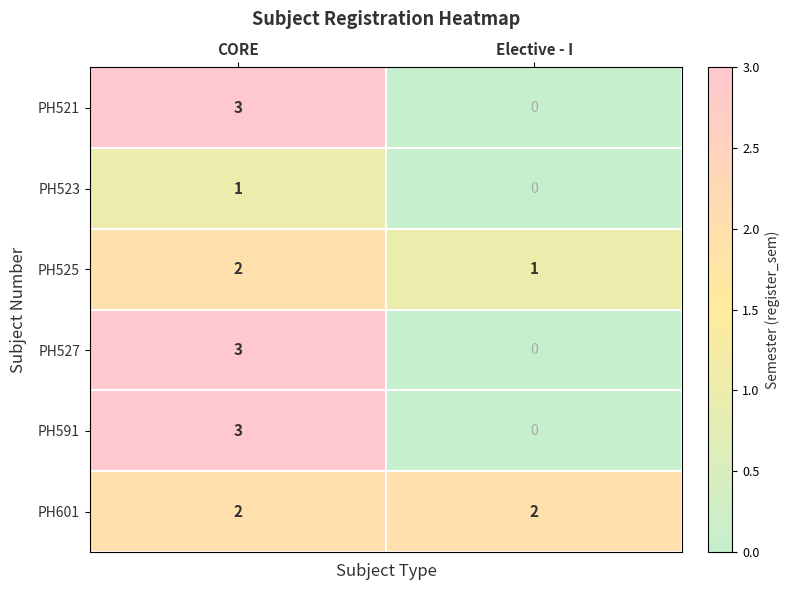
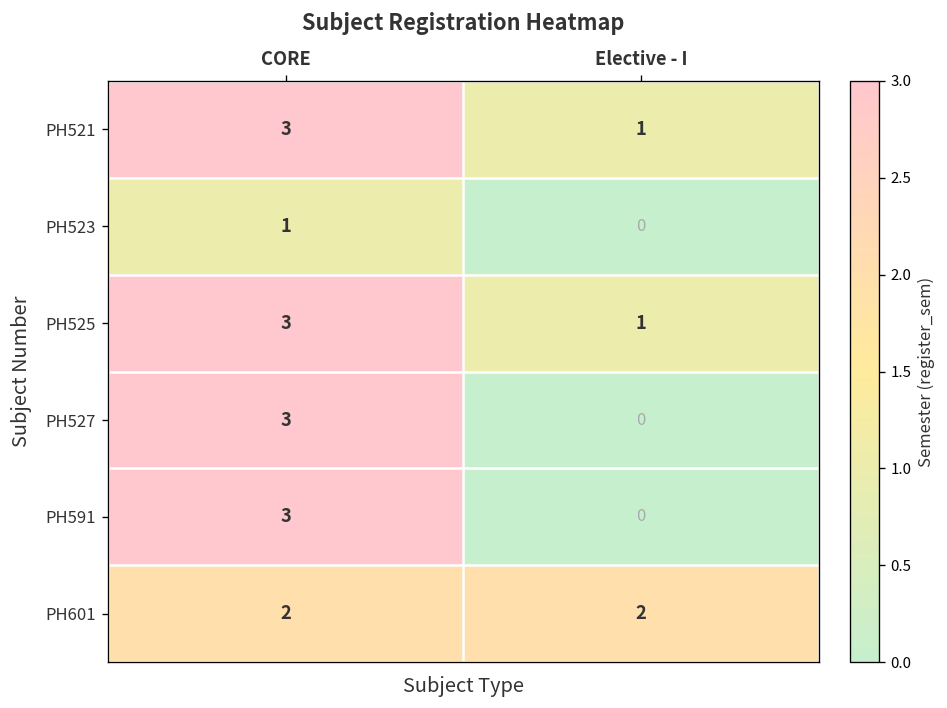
PH521, Elective - I: 0 -> 1
PH525, CORE: 2 -> 3
